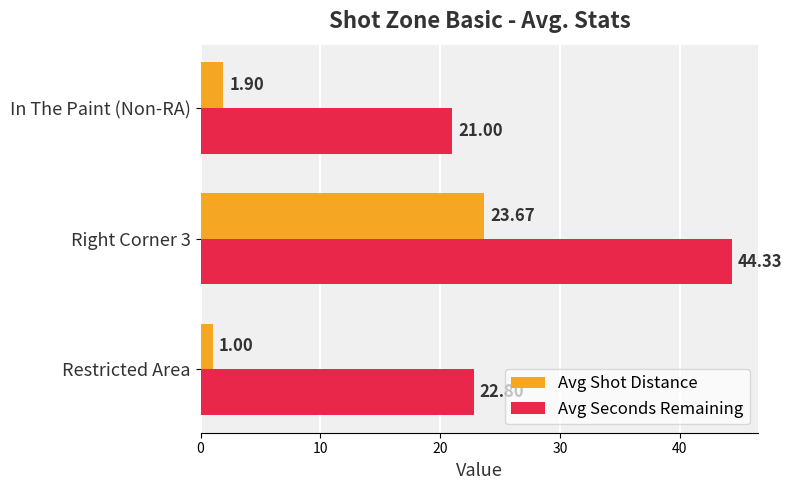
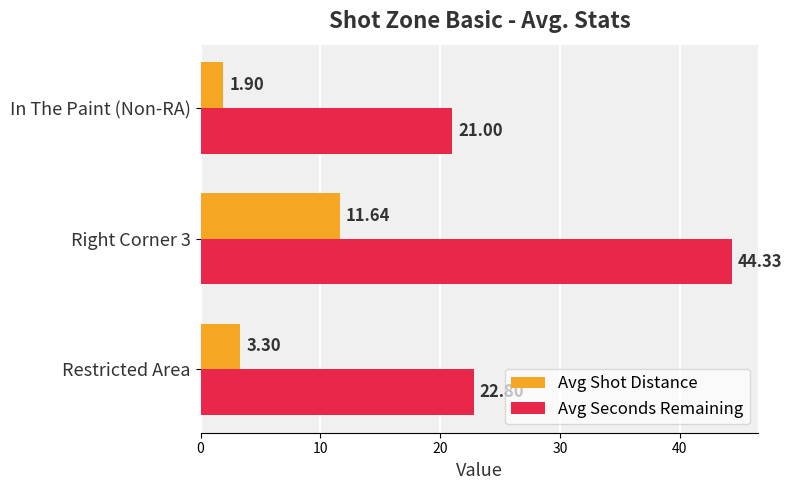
Avg Shot Distance, Right Corner 3: 23.67 -> 11.64
Avg Shot Distance, Restricted Area: 1.00 -> 3.30
